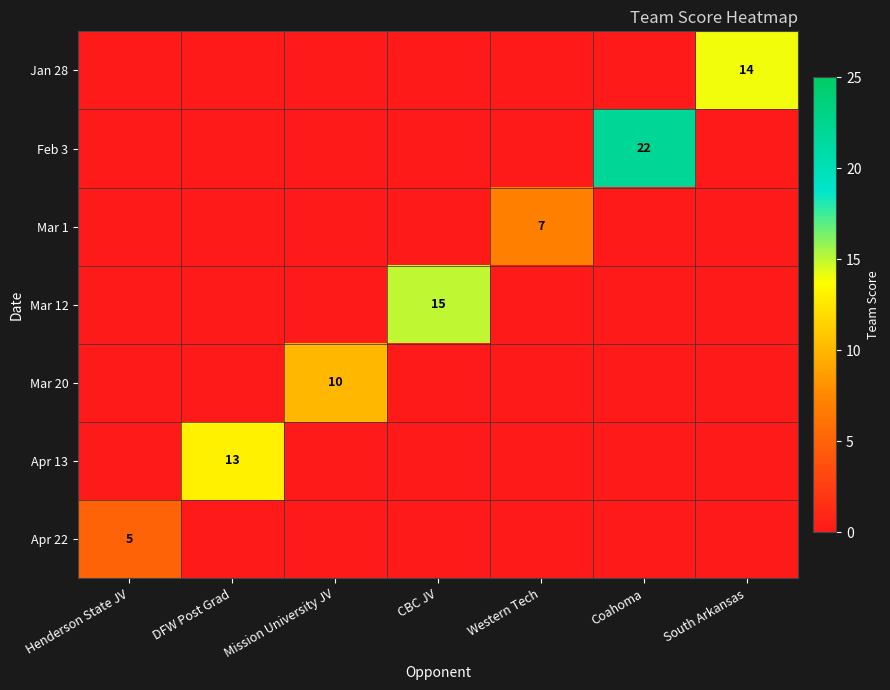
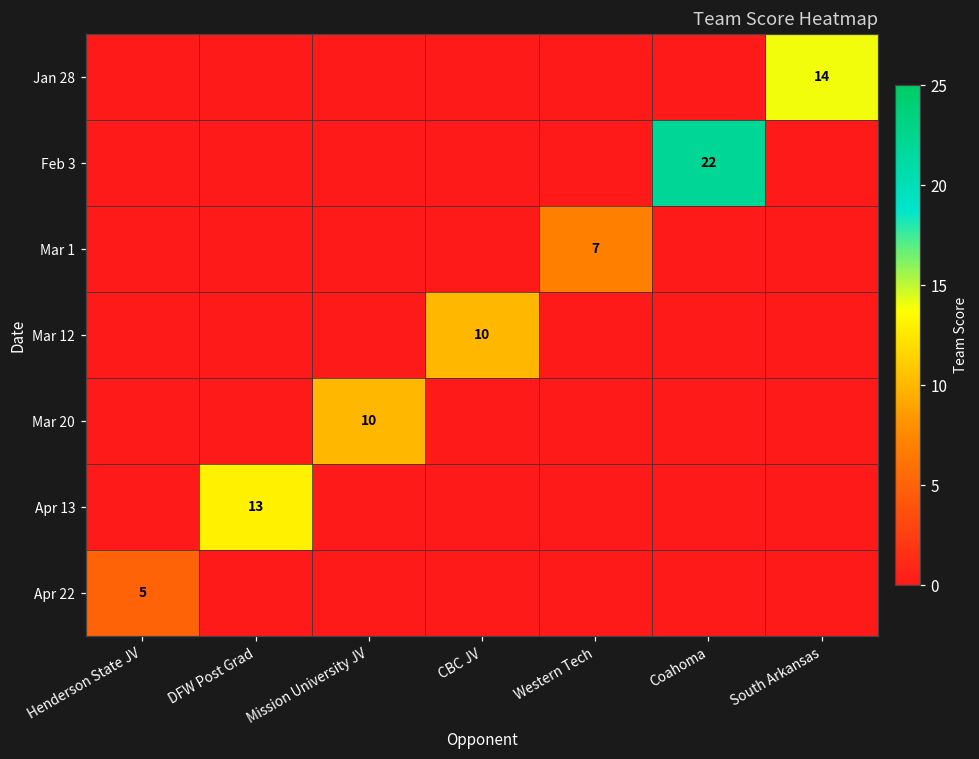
Mar 12, CBC JV: 15 -> 10
